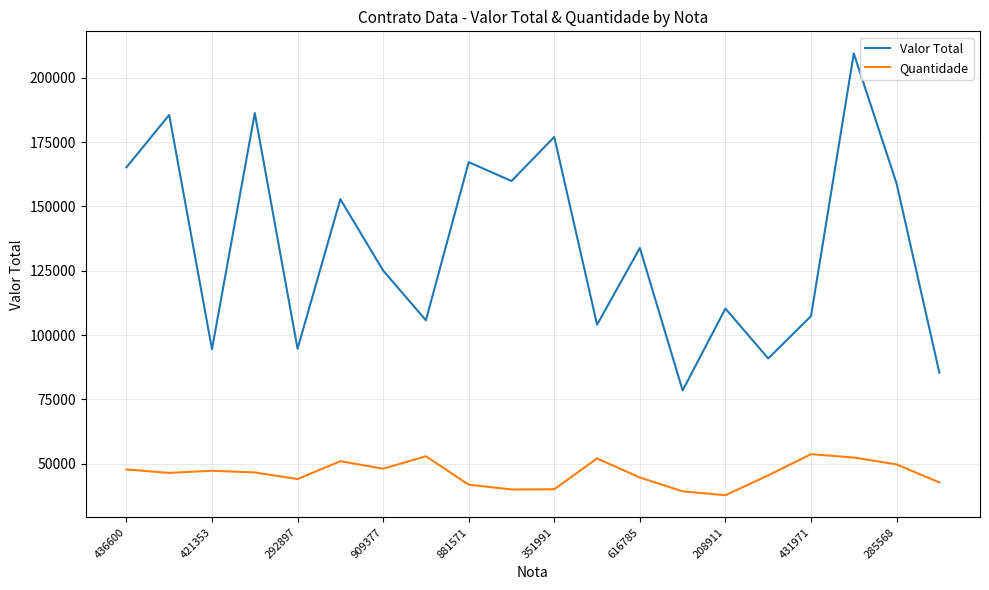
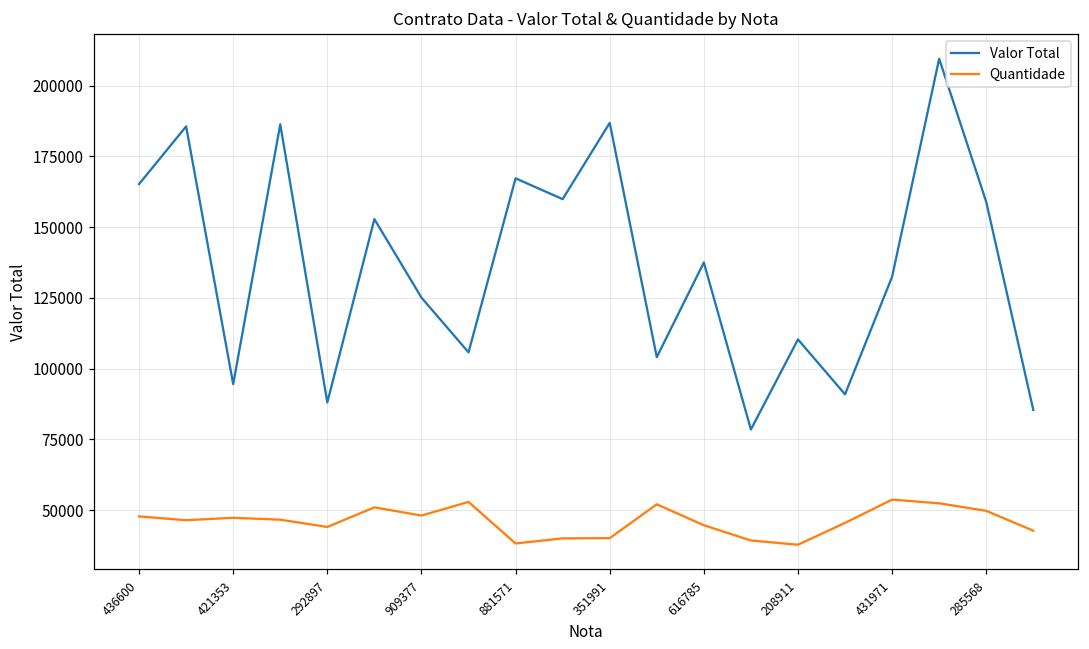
Valor Total, 292897: 95000 -> 88000
Quantidade, 881571: 42000 -> 38000
Valor Total, 351991: 177000 -> 187000
Valor Total, 616785: 134000 -> 138000
Valor Total, 431971: 107000 -> 132000
